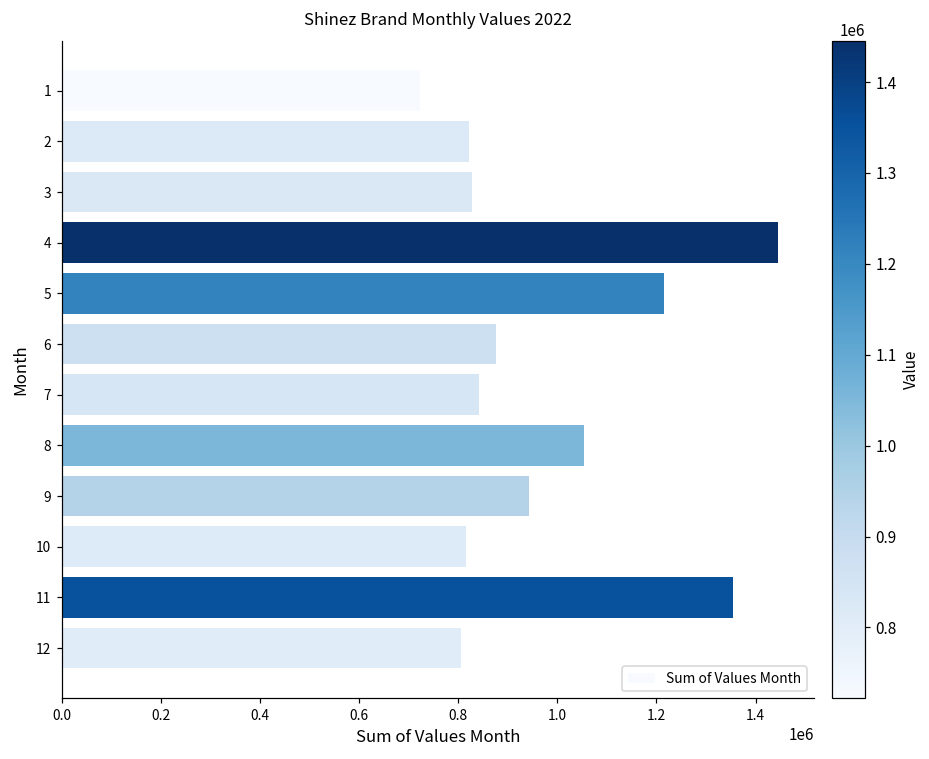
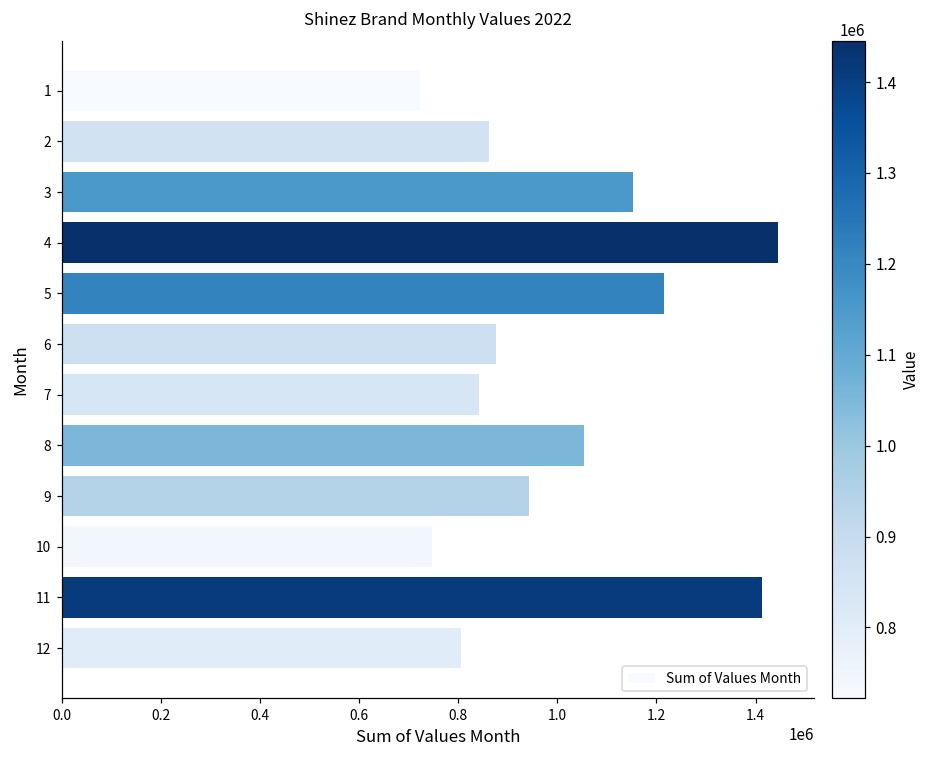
2: 820000 -> 860000
3: 830000 -> 1150000
10: 820000 -> 750000
11: 1350000 -> 1410000
